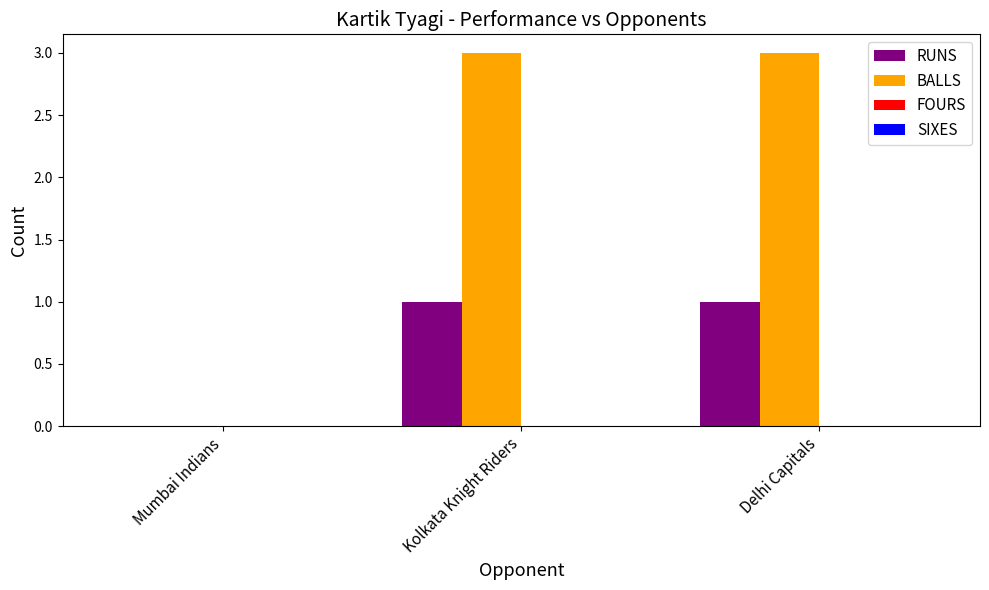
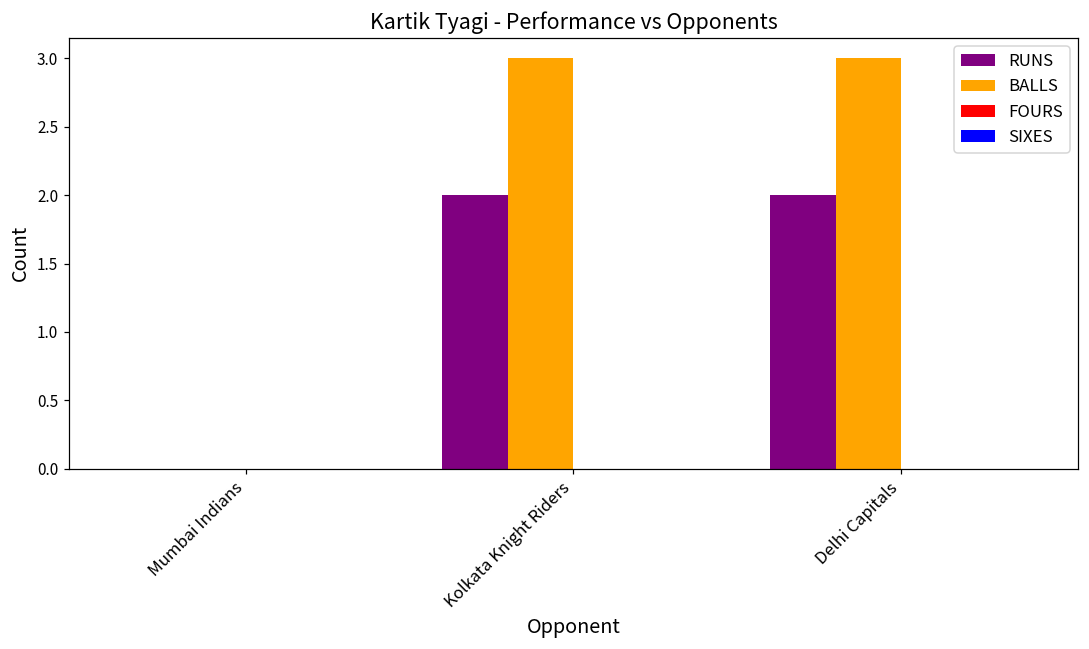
RUNS, Kolkata Knight Riders: 1 -> 2
RUNS, Delhi Capitals: 1 -> 2
